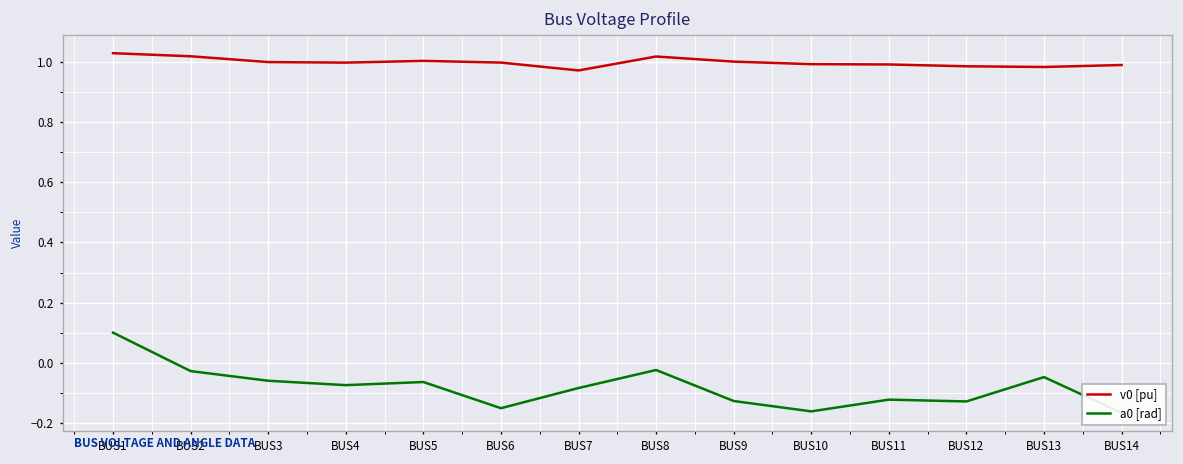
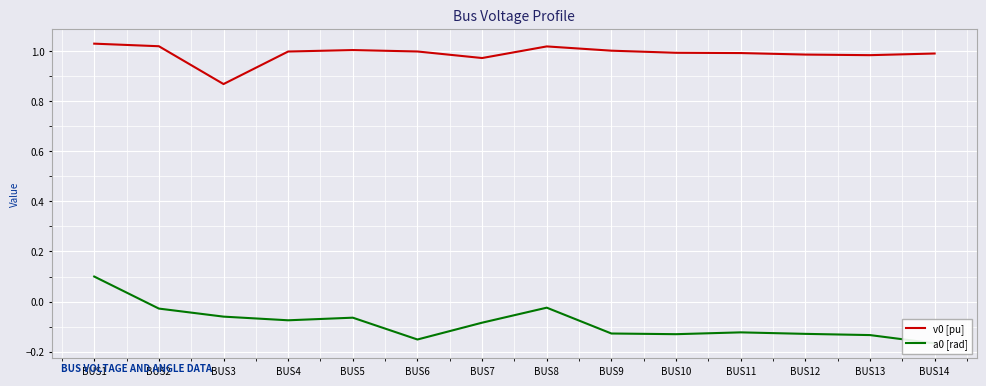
v0 [pu], BUS3: 1.00 -> 0.87
a0 [rad], BUS10: -0.16 -> -0.13
a0 [rad], BUS13: -0.05 -> -0.13
